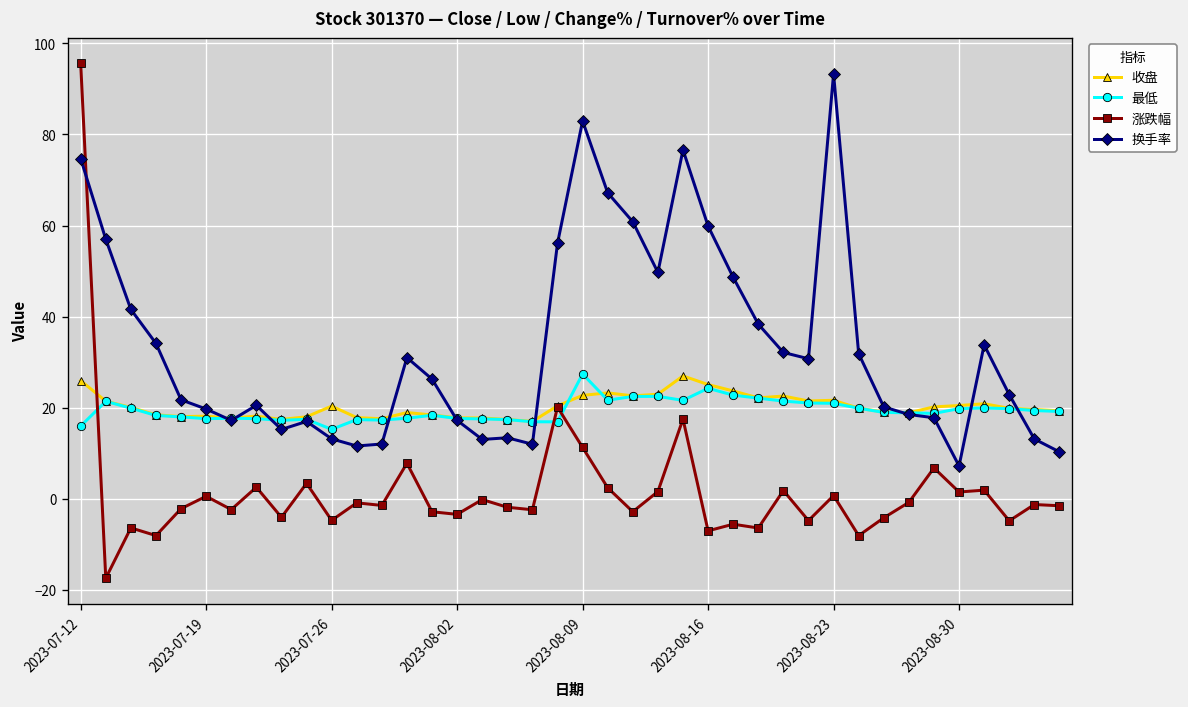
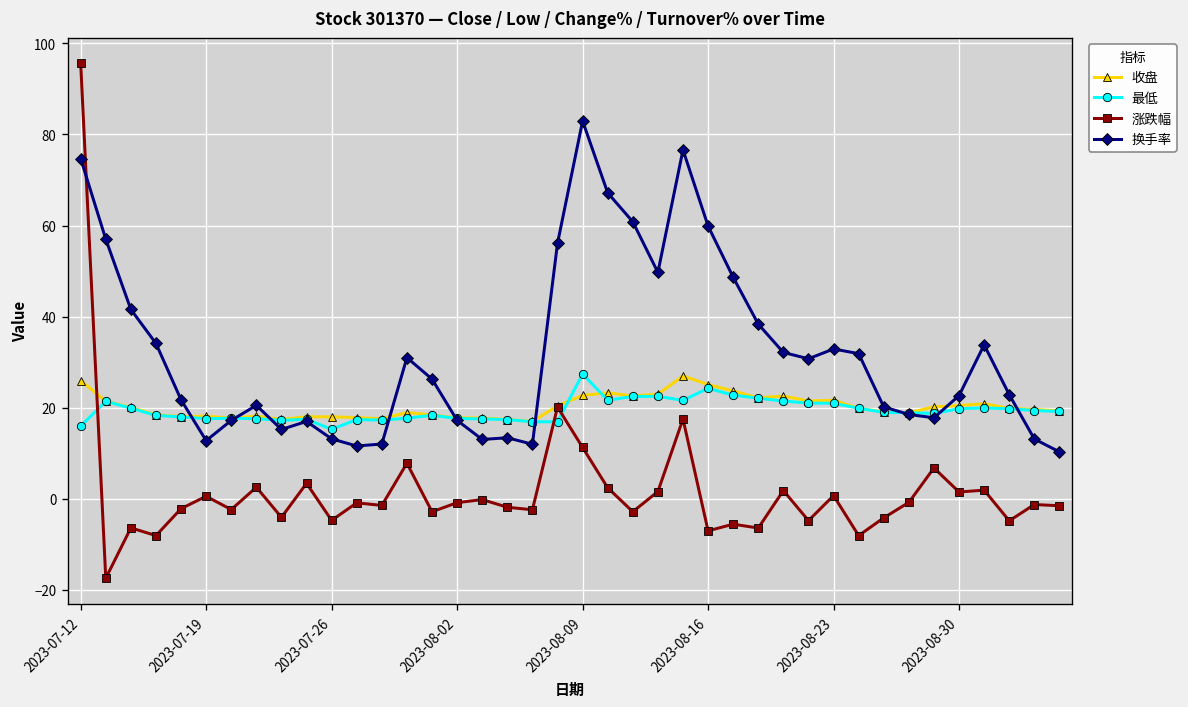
换手率, 2023-07-19: 20 -> 13
收盘, 2023-07-26: 20 -> 18
涨跌幅, 2023-08-02: -3 -> -1
换手率, 2023-08-23: 93 -> 33
换手率, 2023-08-30: 7 -> 23
